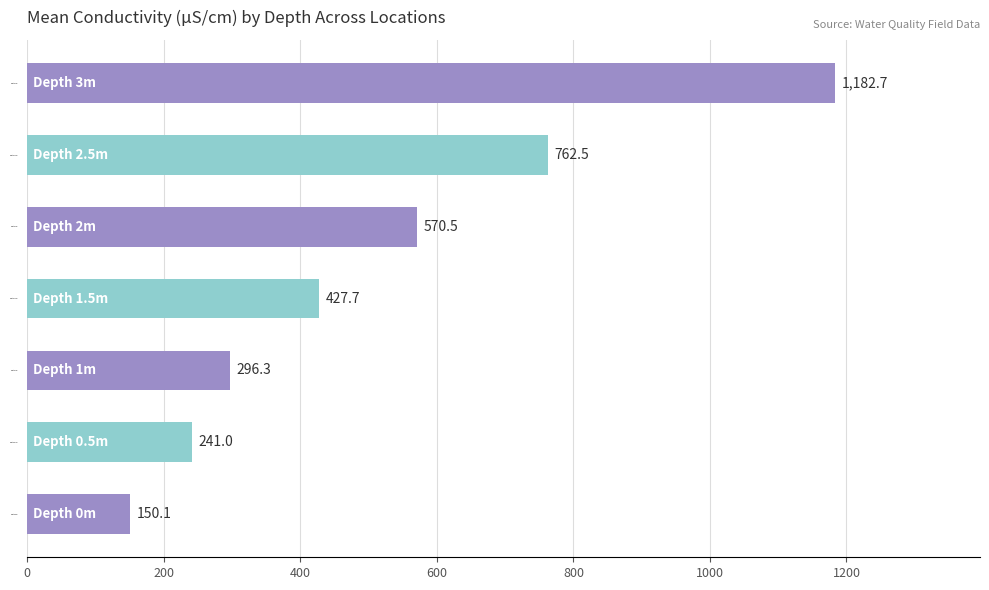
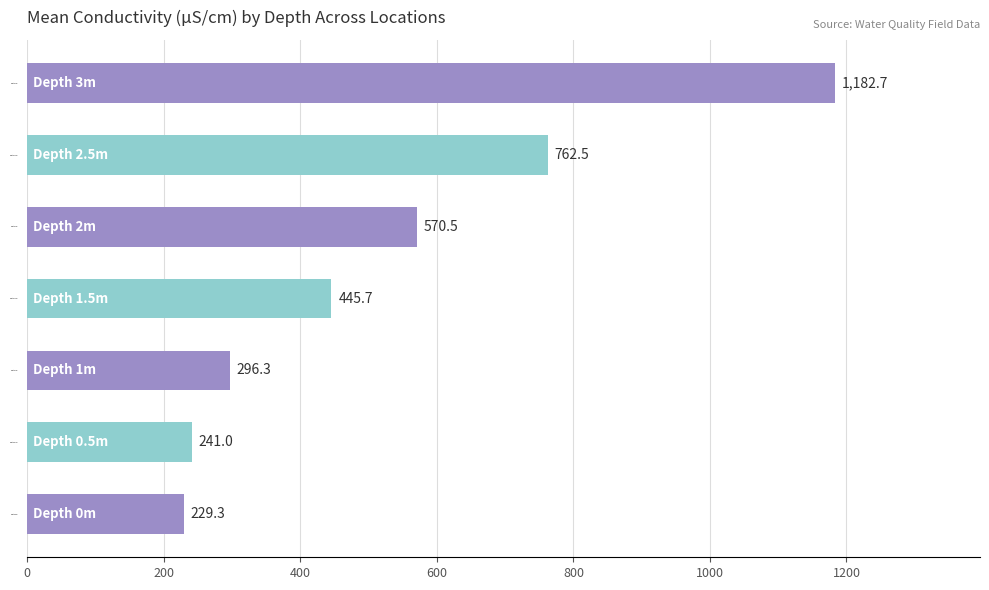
Depth 1.5m: 427.7 -> 445.7
Depth 0m: 150.1 -> 229.3
